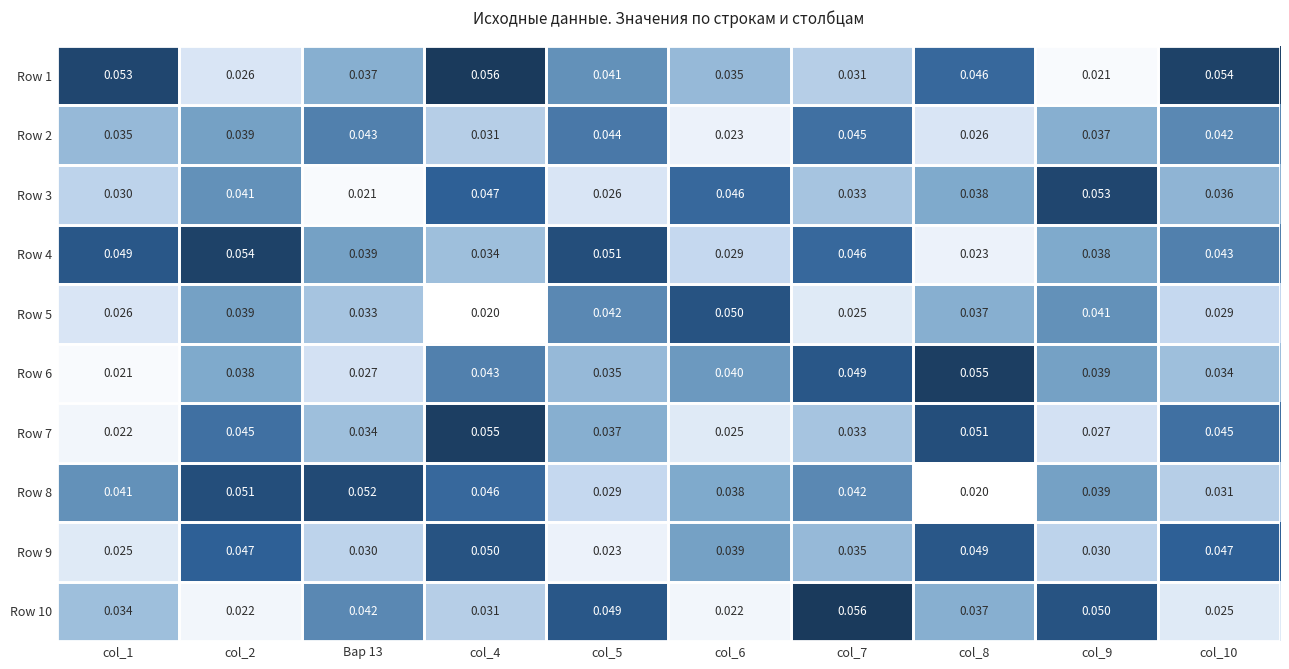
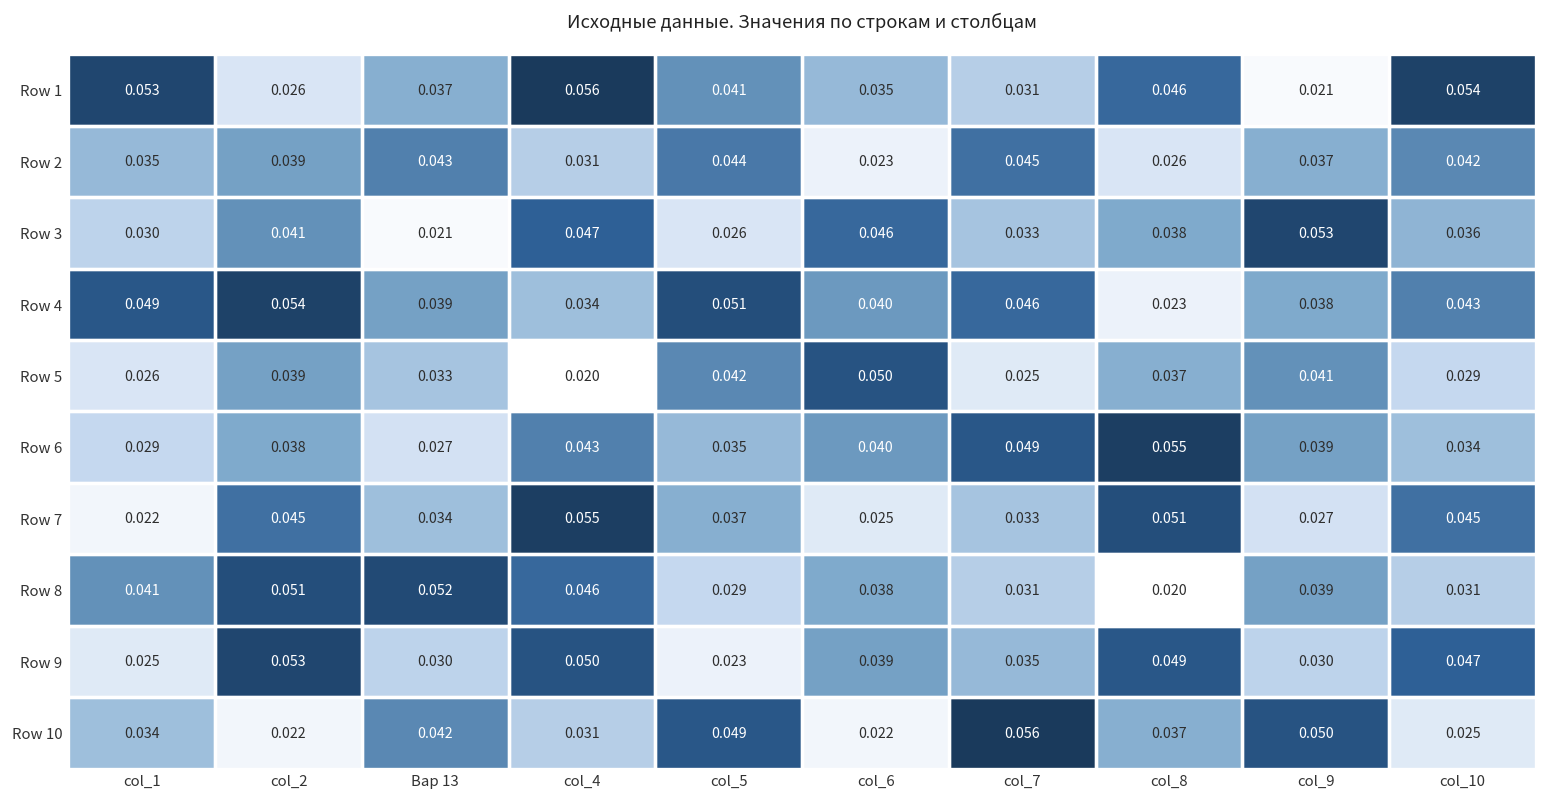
Row 4, col_6: 0.029 -> 0.040
Row 6, col_1: 0.021 -> 0.029
Row 8, col_7: 0.042 -> 0.031
Row 9, col_2: 0.047 -> 0.053
